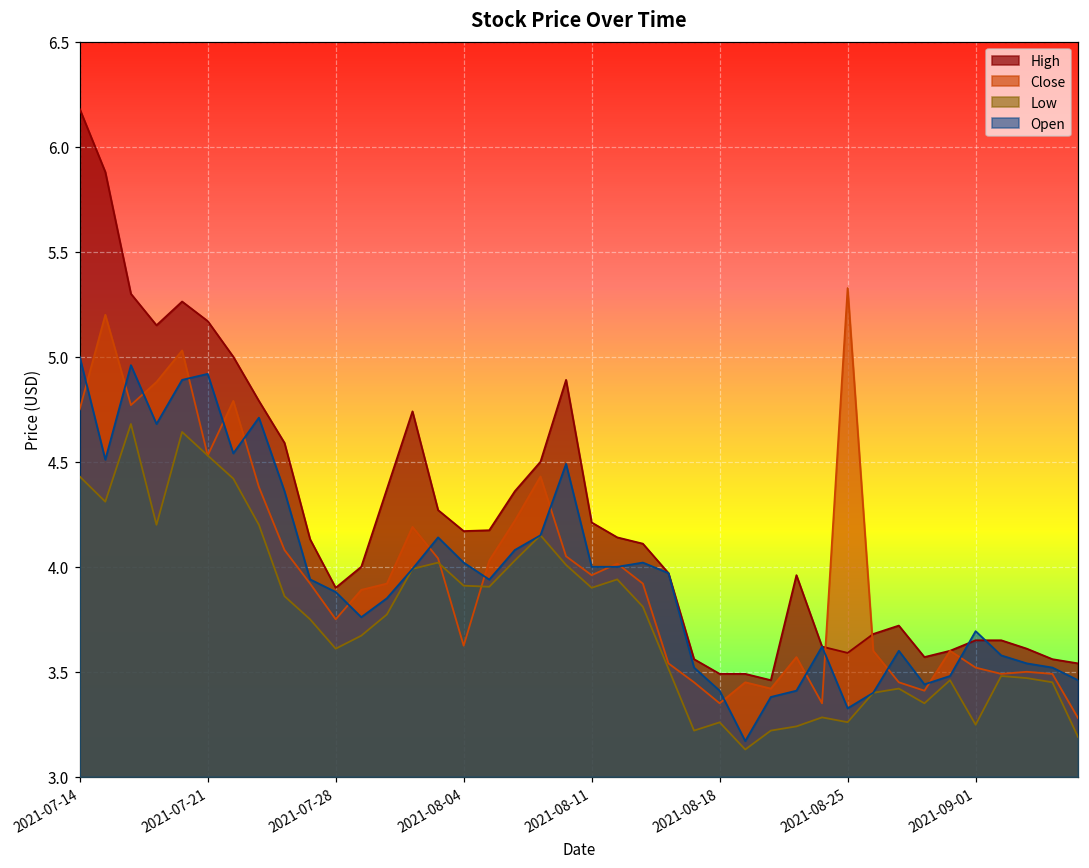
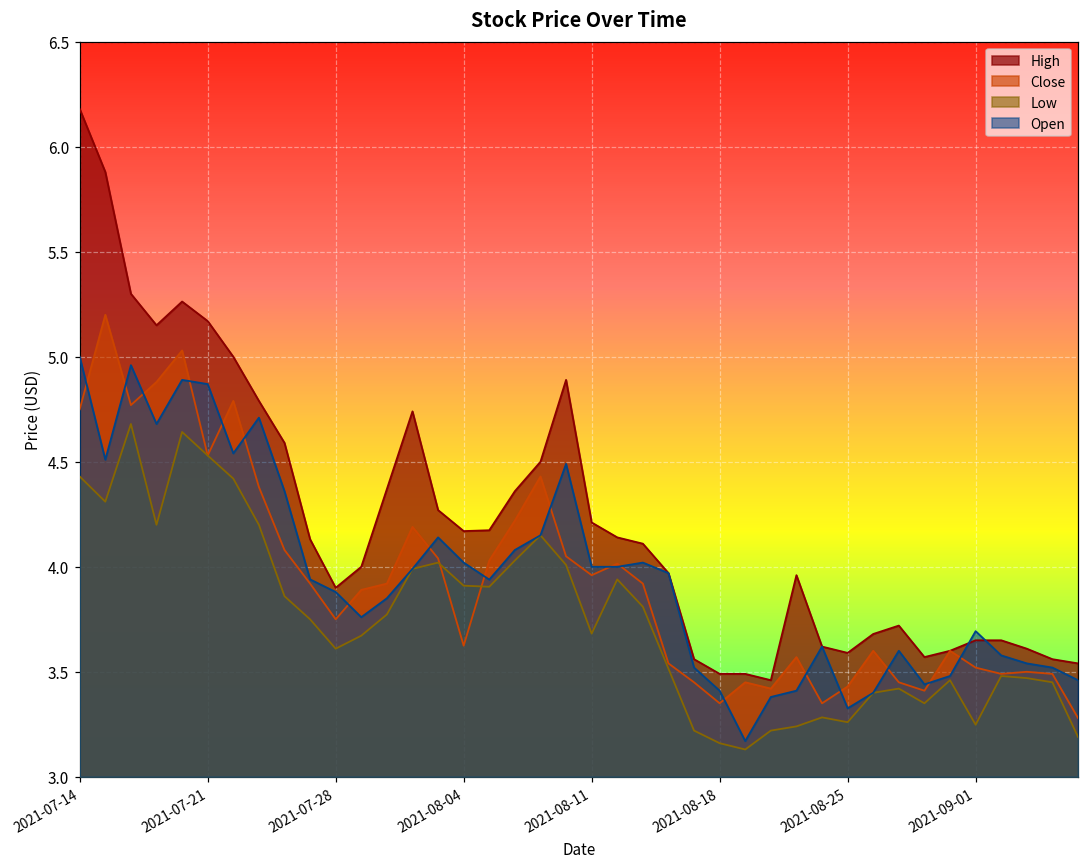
Open, 2021-07-21: 4.92 -> 4.87
Low, 2021-08-11: 3.90 -> 3.68
Low, 2021-08-18: 3.26 -> 3.16
Close, 2021-08-25: 5.33 -> 3.43
